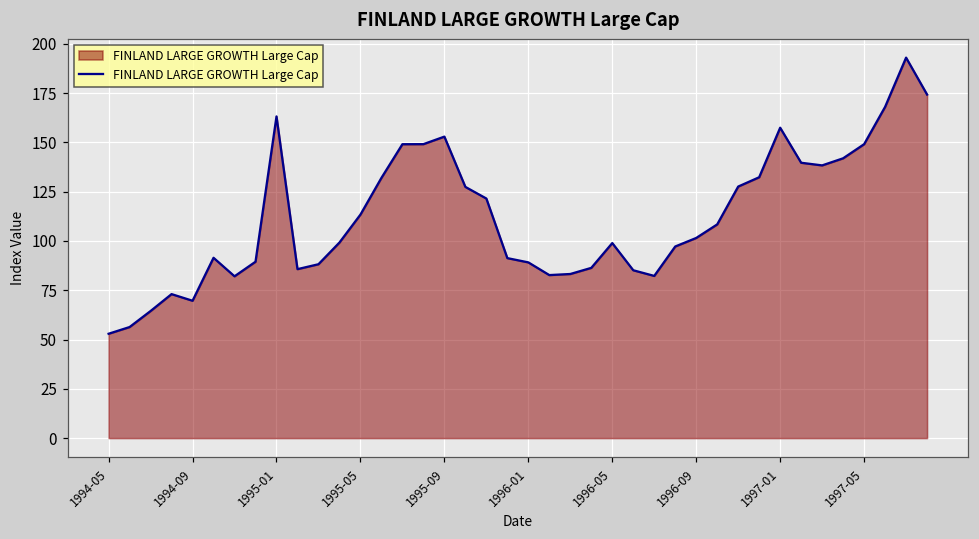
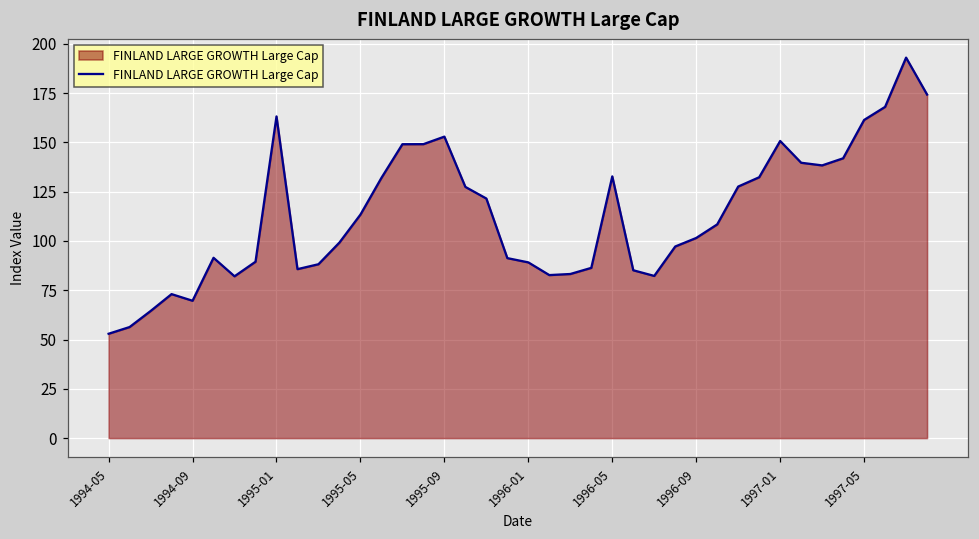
1996-05: 99 -> 133
1997-01: 157 -> 151
1997-05: 149 -> 161
